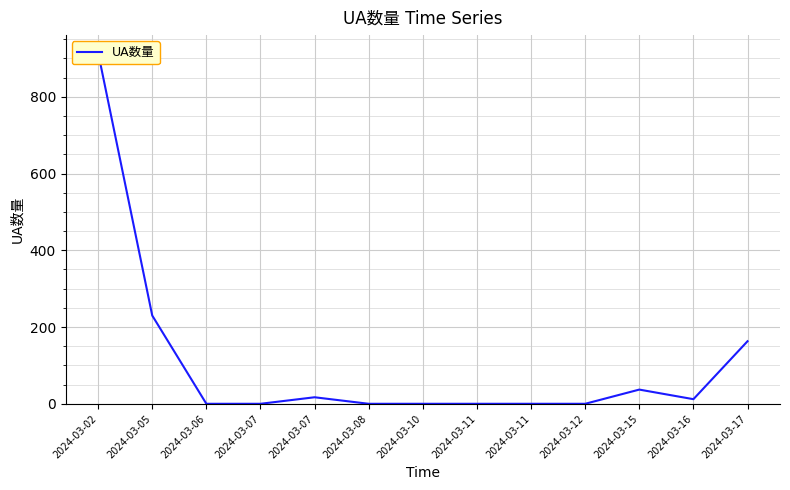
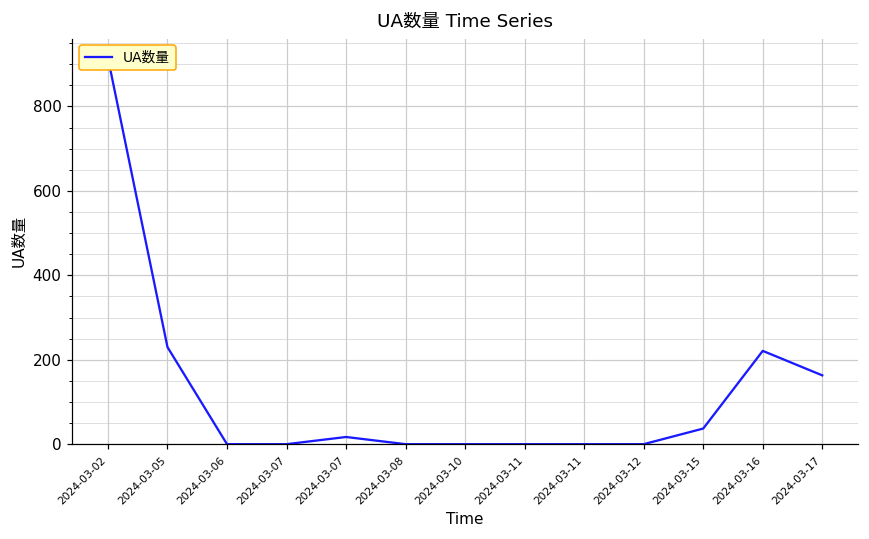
2024-03-16: 10 -> 220
